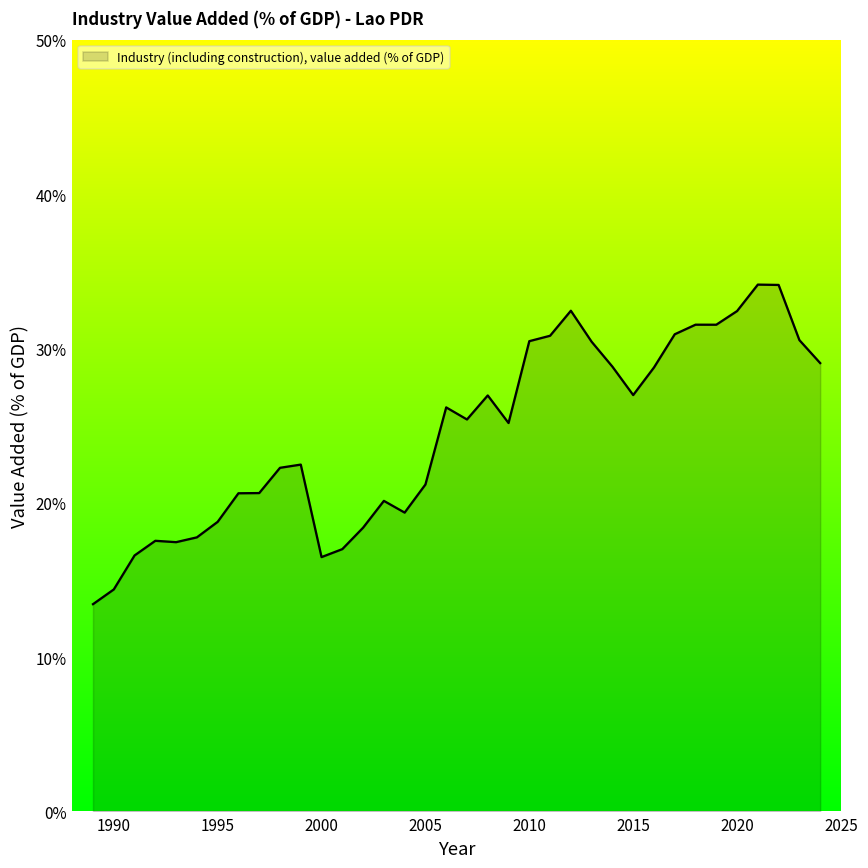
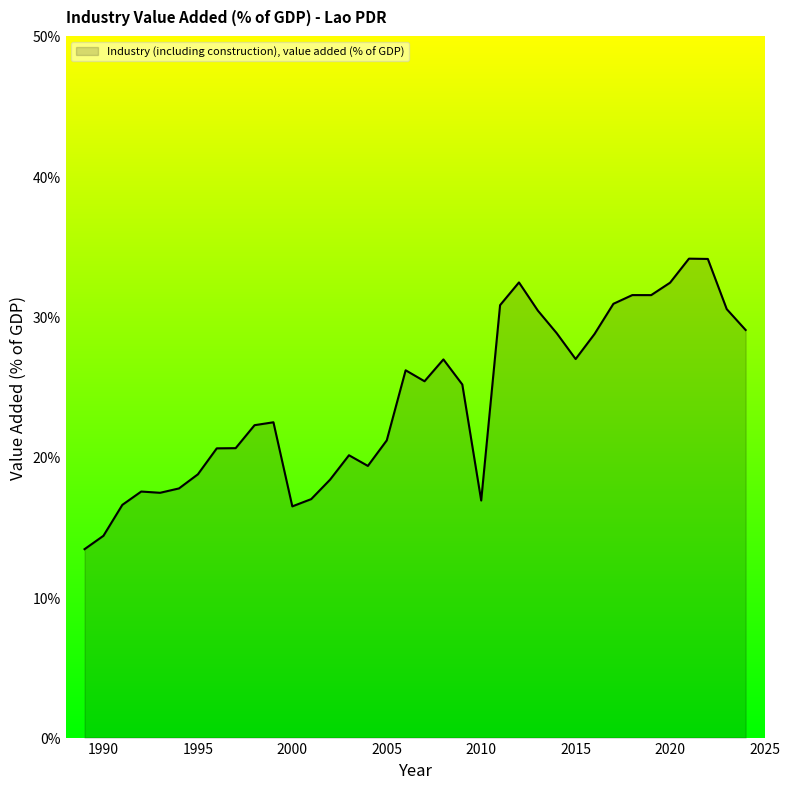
2010: 30.5% -> 16.9%
